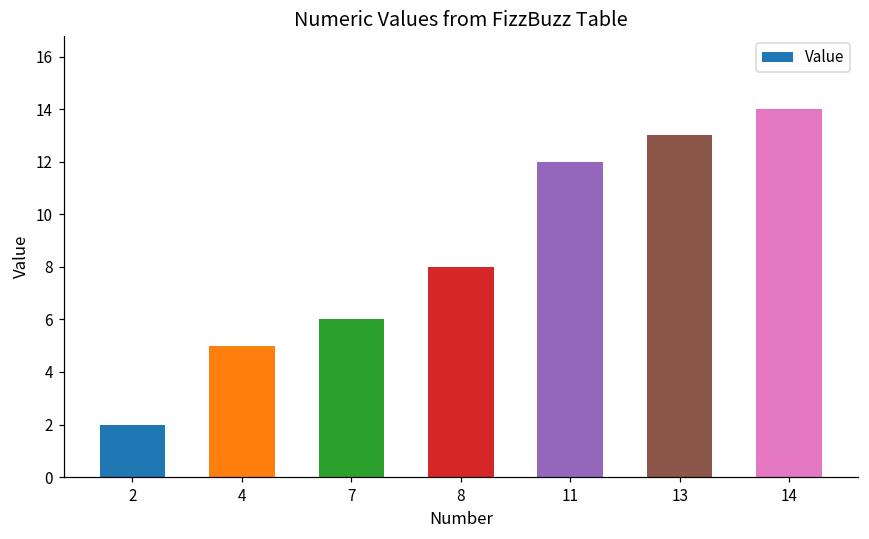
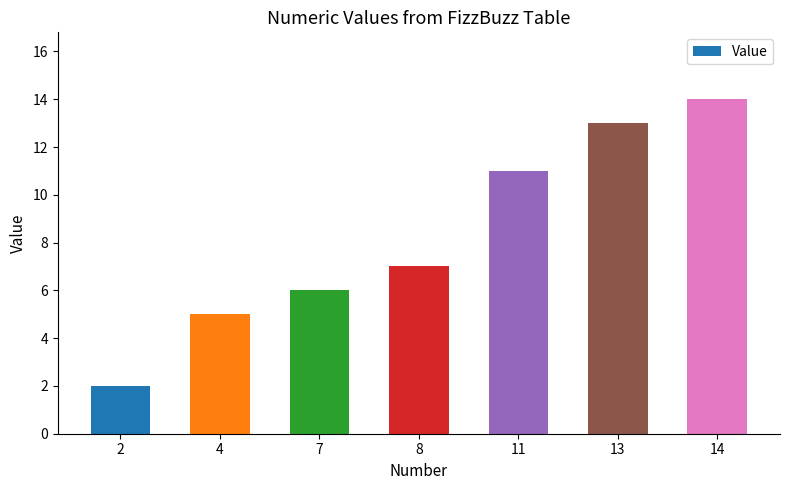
8: 8 -> 7
11: 12 -> 11
